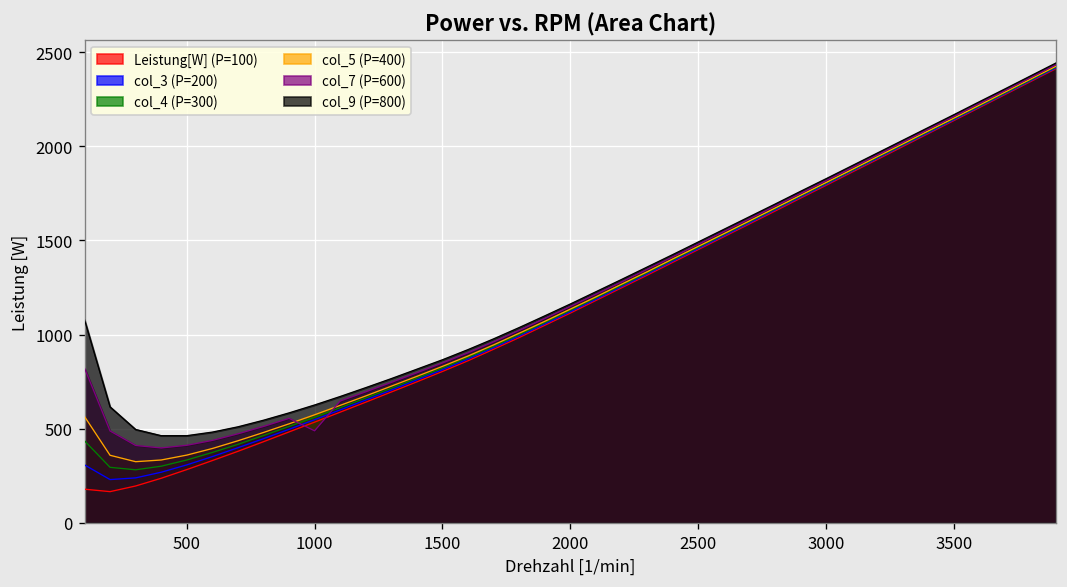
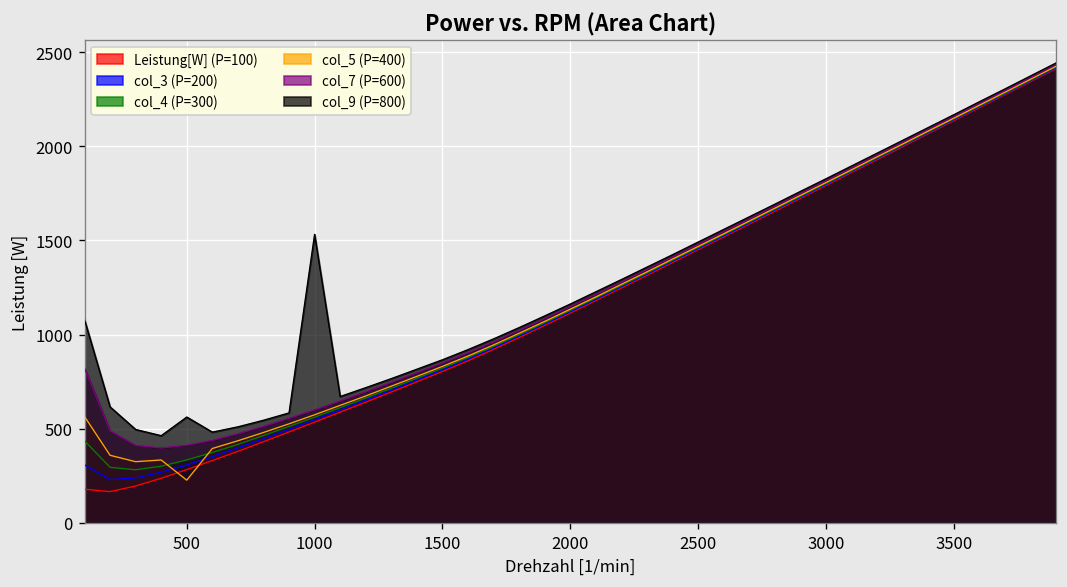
col_5 (P=400), 500: 360 -> 230
col_9 (P=800), 500: 460 -> 560
col_7 (P=600), 1000: 490 -> 600
col_9 (P=800), 1000: 630 -> 1530
